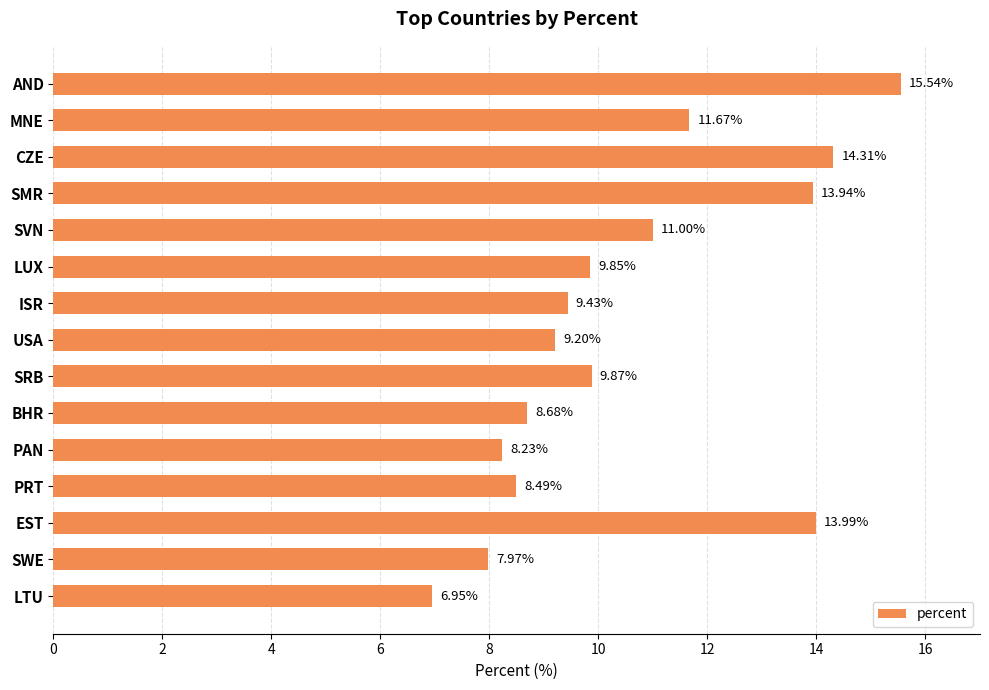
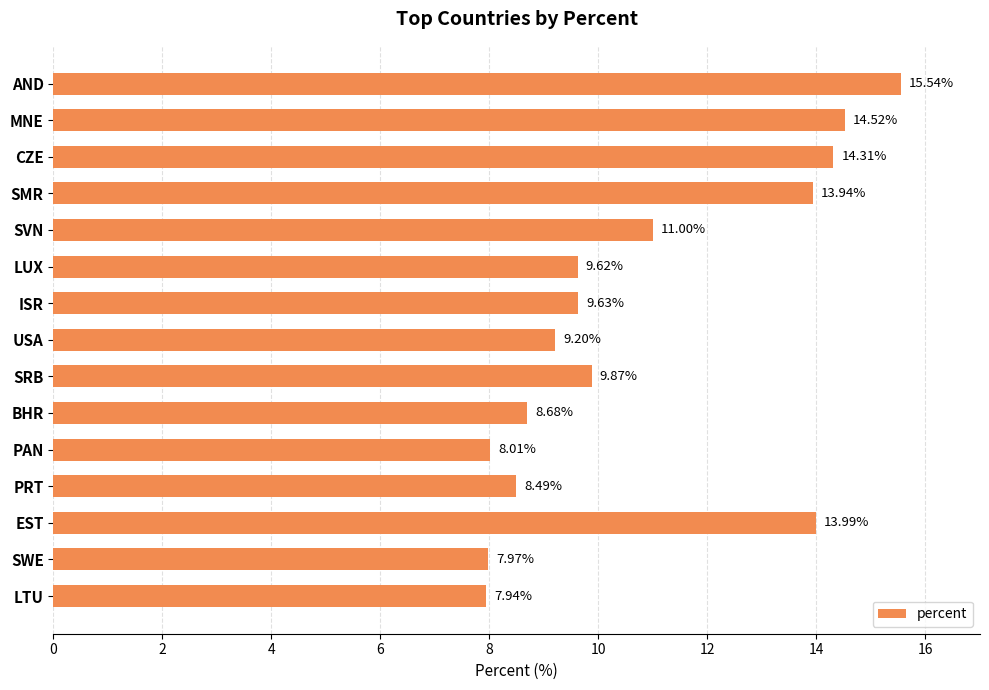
MNE: 11.67% -> 14.52%
LUX: 9.85% -> 9.62%
ISR: 9.43% -> 9.63%
PAN: 8.23% -> 8.01%
LTU: 6.95% -> 7.94%
